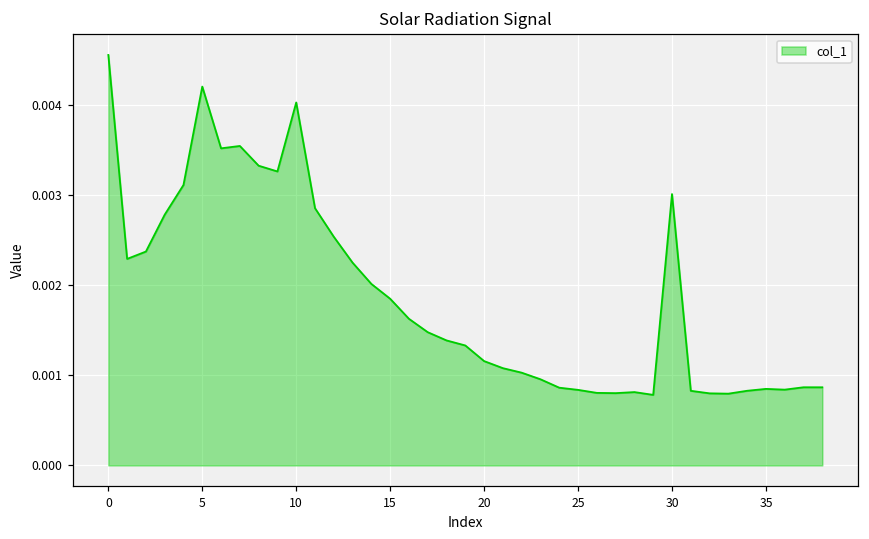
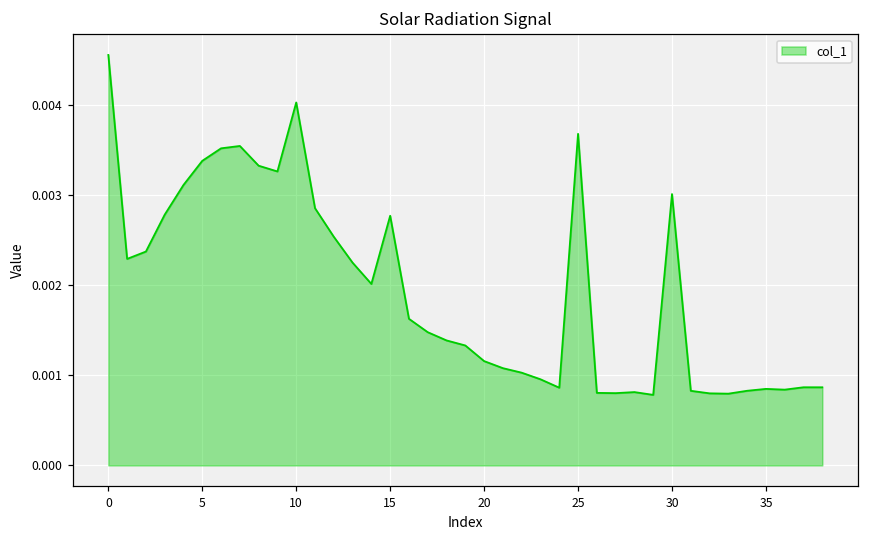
5: 0.0042 -> 0.0034
15: 0.0019 -> 0.0028
25: 0.0008 -> 0.0037
